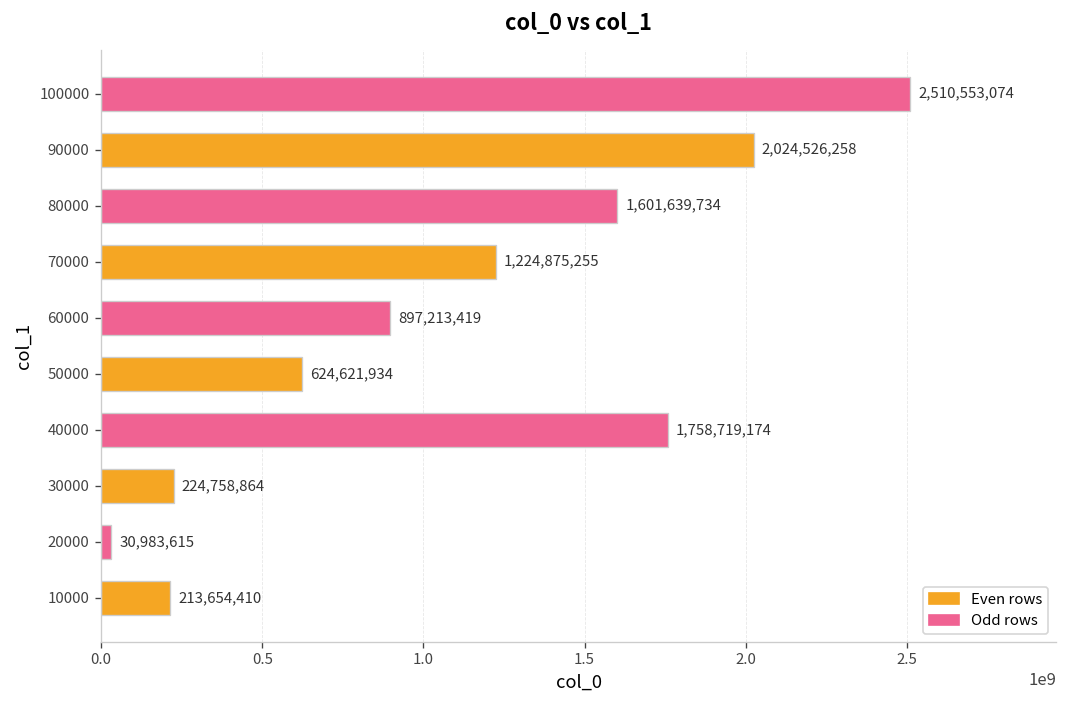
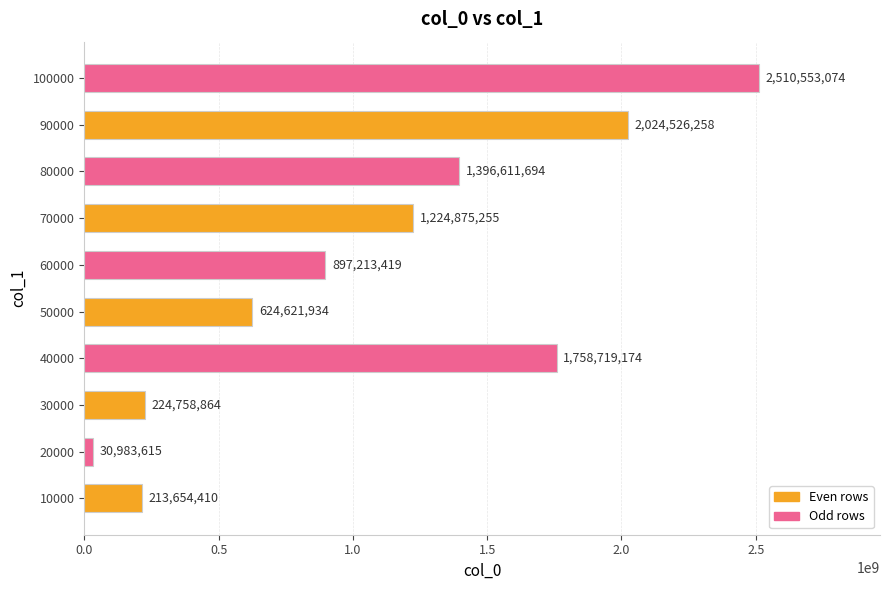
80000: 1,601,639,734 -> 1,396,611,694
